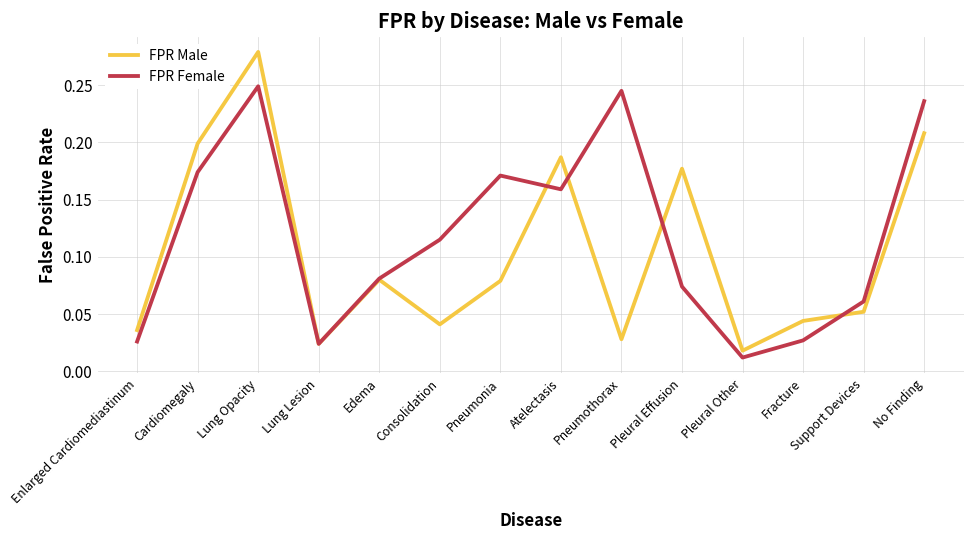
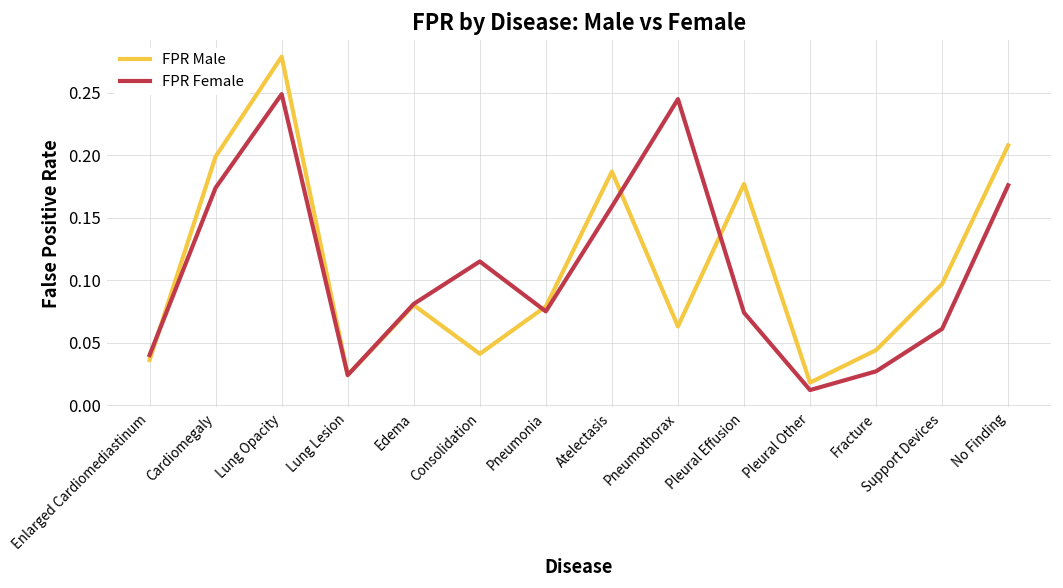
FPR Female, Enlarged Cardiomediastinum: 0.026 -> 0.040
FPR Female, Pneumonia: 0.171 -> 0.075
FPR Male, Pneumothorax: 0.028 -> 0.063
FPR Male, Support Devices: 0.052 -> 0.097
FPR Female, No Finding: 0.236 -> 0.176
